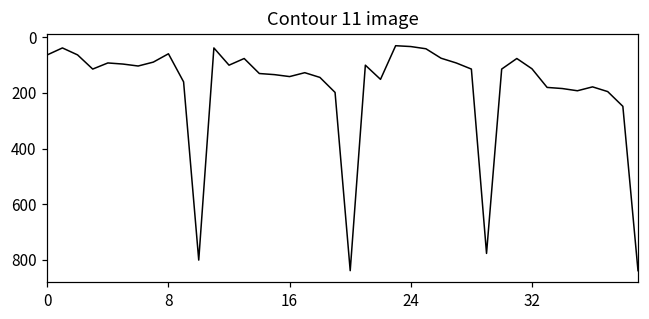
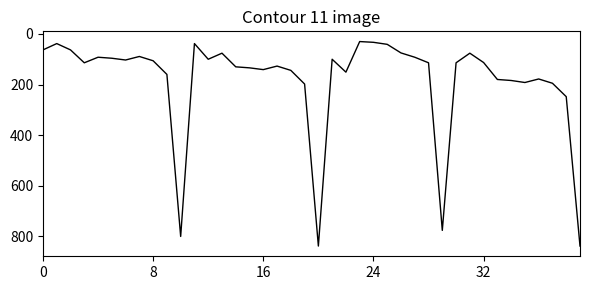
8: 60 -> 110
